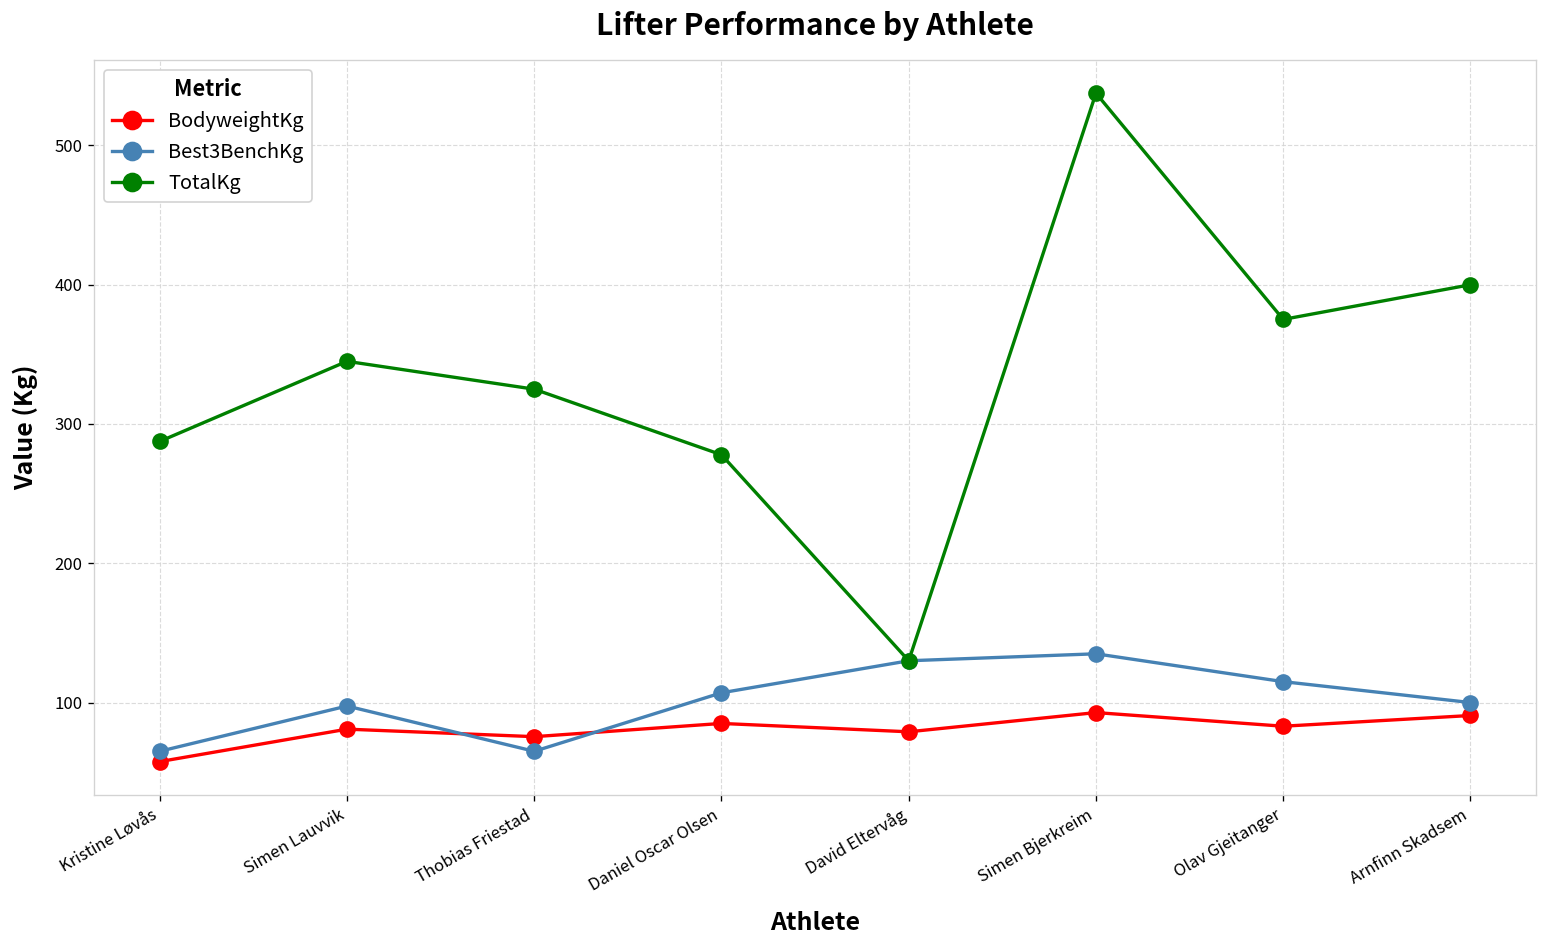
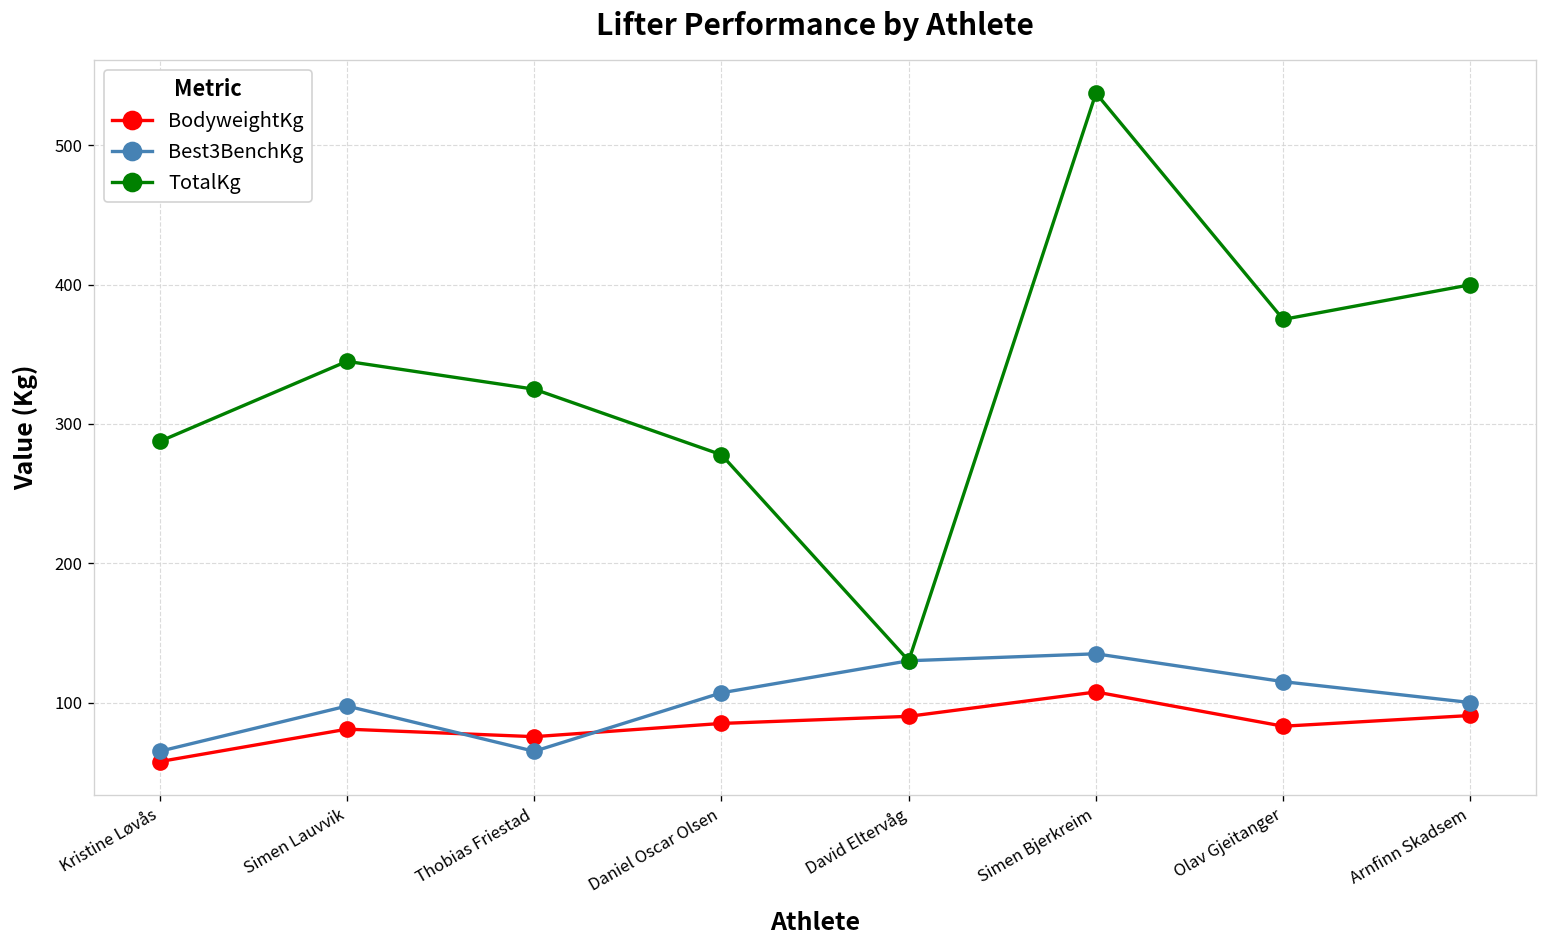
BodyweightKg, David Eltervåg: 79 -> 90
BodyweightKg, Simen Bjerkreim: 93 -> 108
